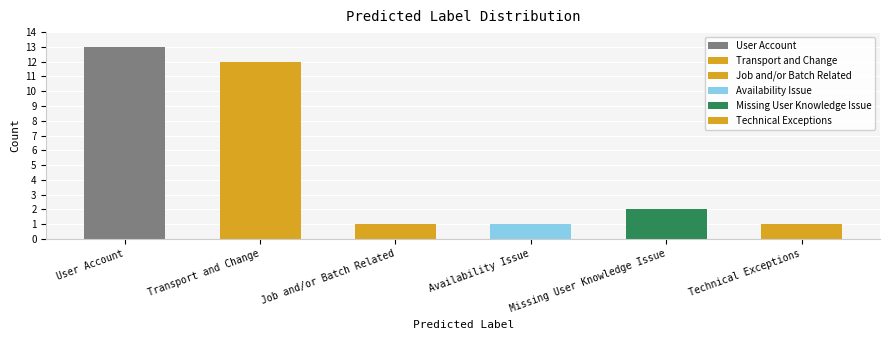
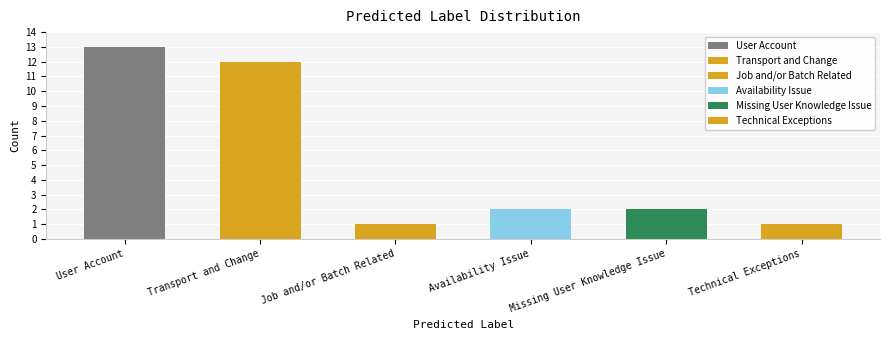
Availability Issue: 1 -> 2
